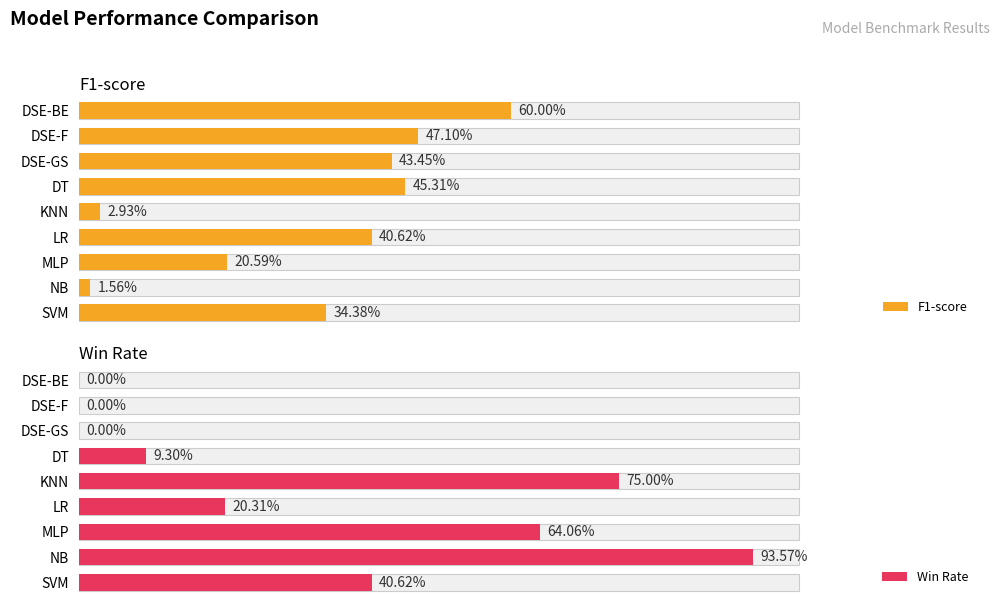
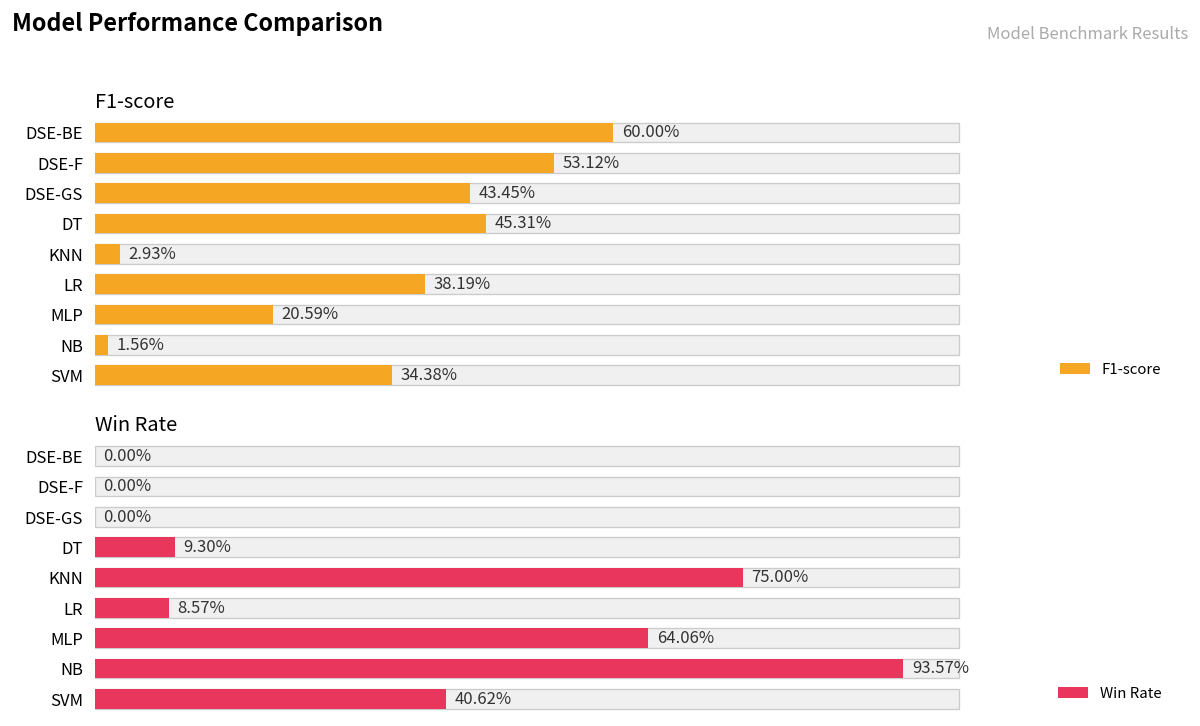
F1-score, F1-score, DSE-F: 47.10% -> 53.12%
F1-score, F1-score, LR: 40.62% -> 38.19%
Win Rate, Win Rate, LR: 20.31% -> 8.57%
